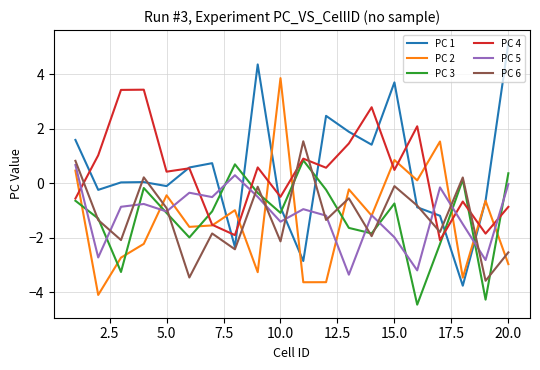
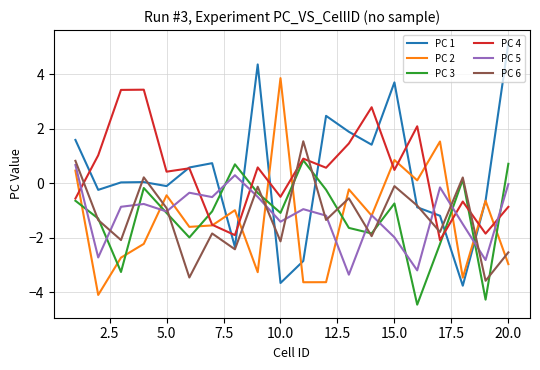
PC 1, 10.0: -0.9 -> -3.7
PC 3, 20.0: 0.4 -> 0.7
